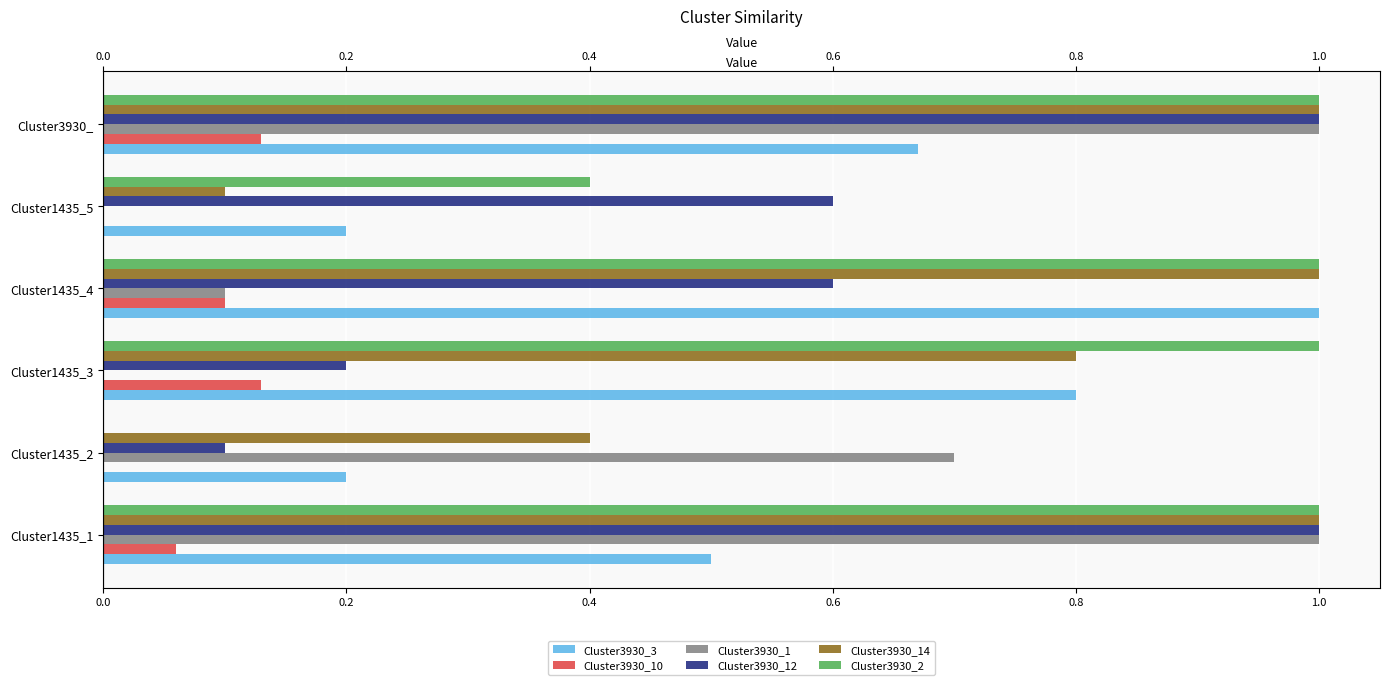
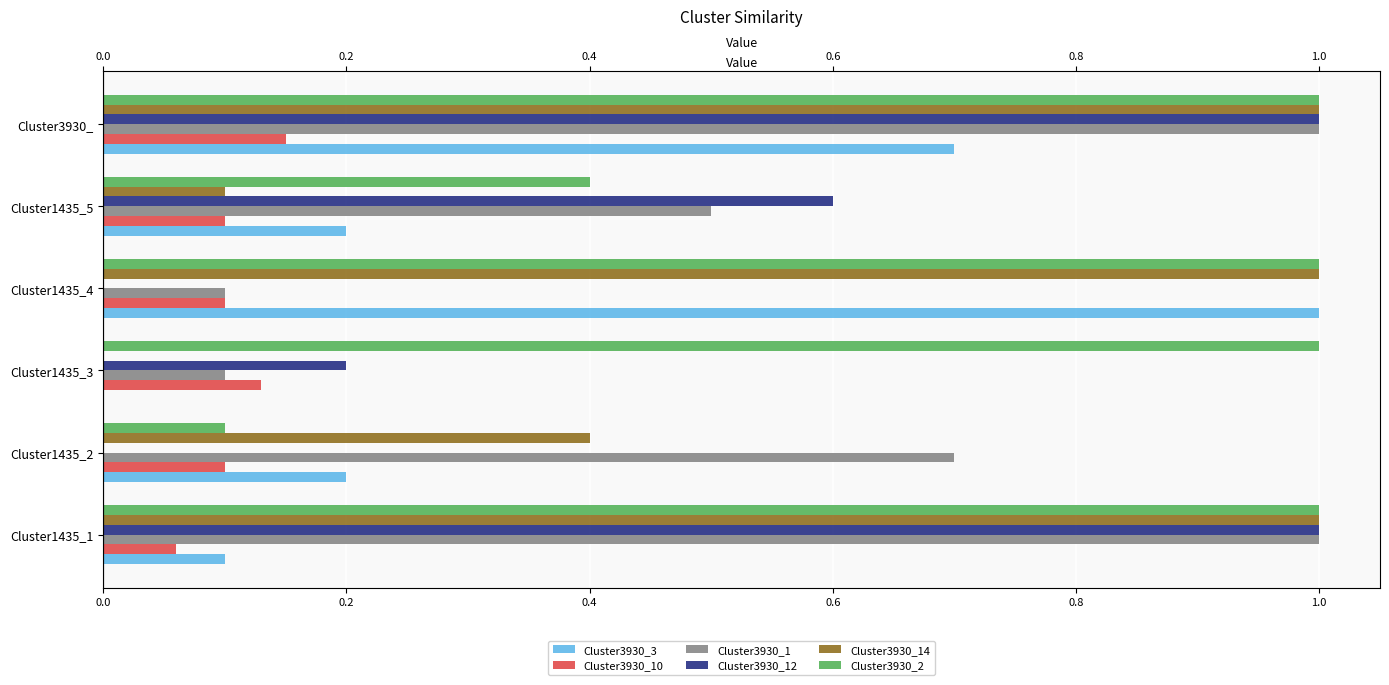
Cluster3930_10, Cluster3930_: 0.13 -> 0.15
Cluster3930_3, Cluster3930_: 0.67 -> 0.70
Cluster3930_1, Cluster1435_5: 0.0 -> 0.5
Cluster3930_10, Cluster1435_5: 0.0 -> 0.1
Cluster3930_12, Cluster1435_4: 0.6 -> 0.0
Cluster3930_14, Cluster1435_3: 0.8 -> 0.0
Cluster3930_1, Cluster1435_3: 0.0 -> 0.1
Cluster3930_3, Cluster1435_3: 0.8 -> 0.0
Cluster3930_2, Cluster1435_2: 0.0 -> 0.1
Cluster3930_12, Cluster1435_2: 0.1 -> 0.0
Cluster3930_10, Cluster1435_2: 0.0 -> 0.1
Cluster3930_3, Cluster1435_1: 0.5 -> 0.1
